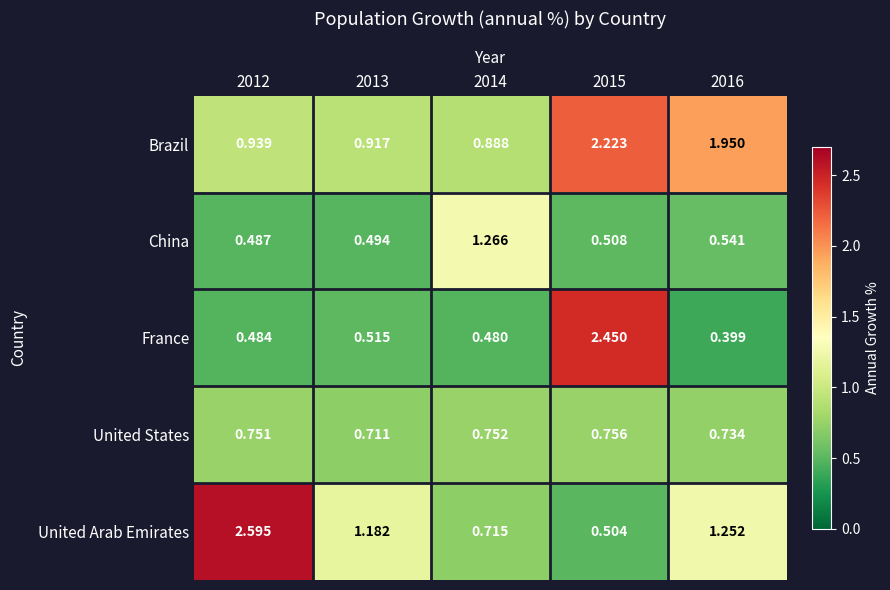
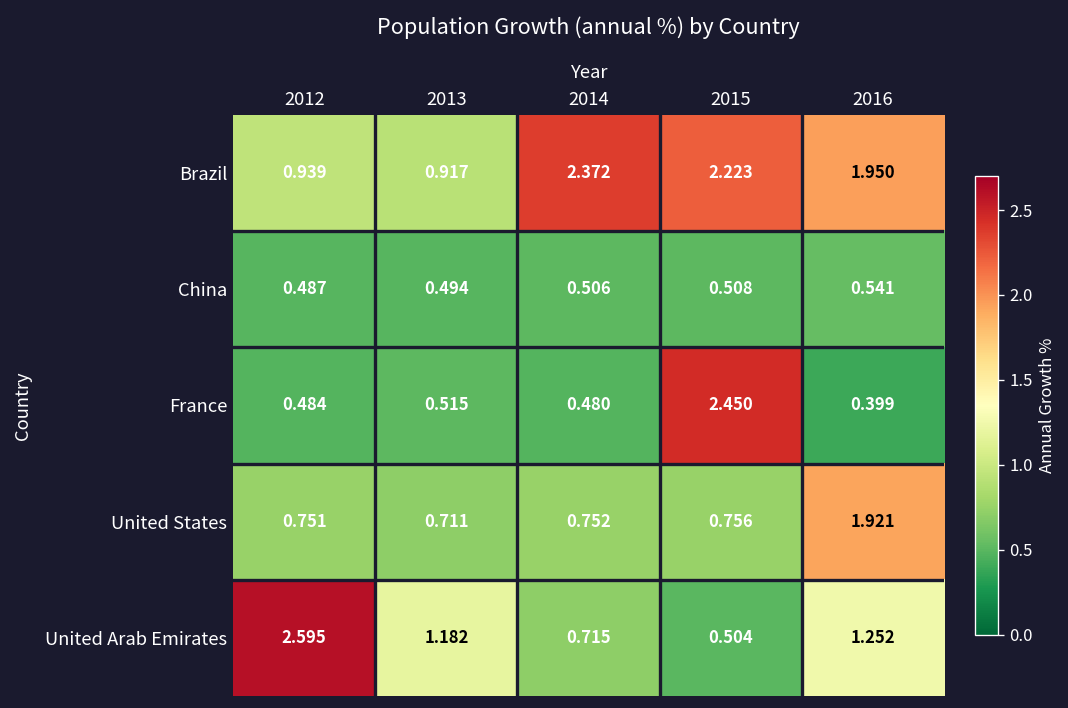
Brazil, 2014: 0.888 -> 2.372
China, 2014: 1.266 -> 0.506
United States, 2016: 0.734 -> 1.921
